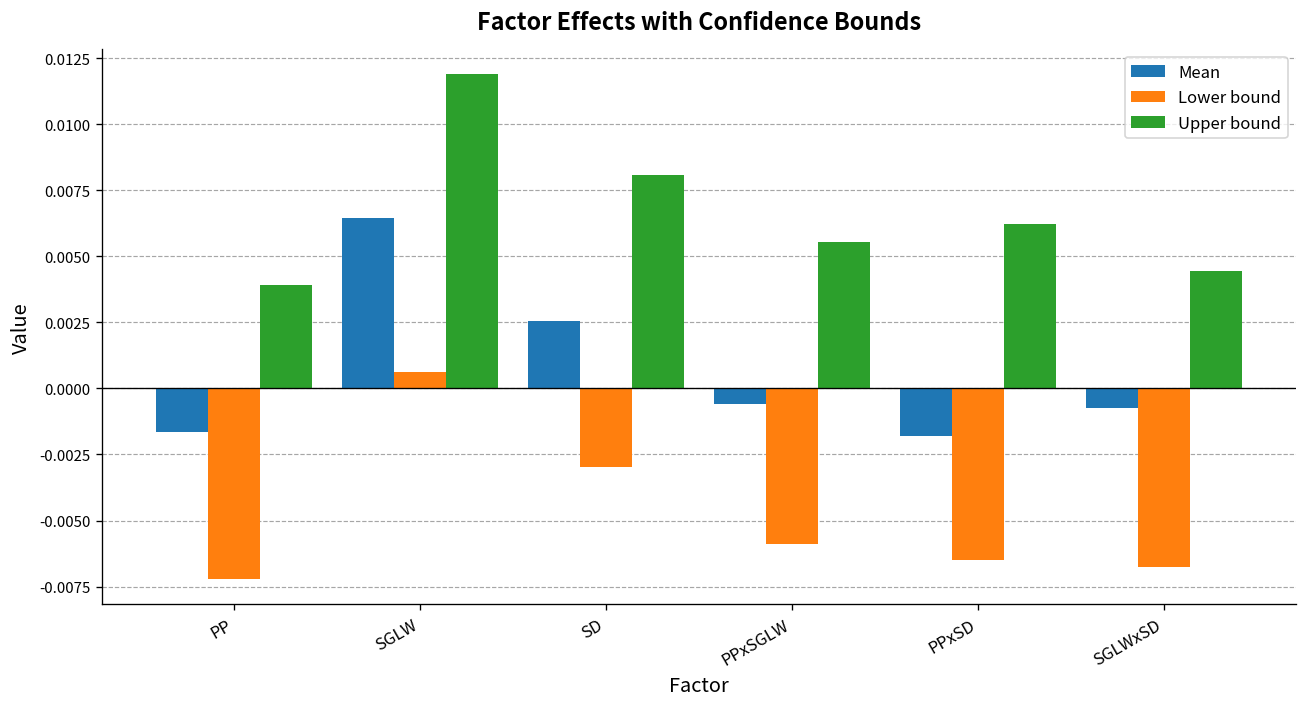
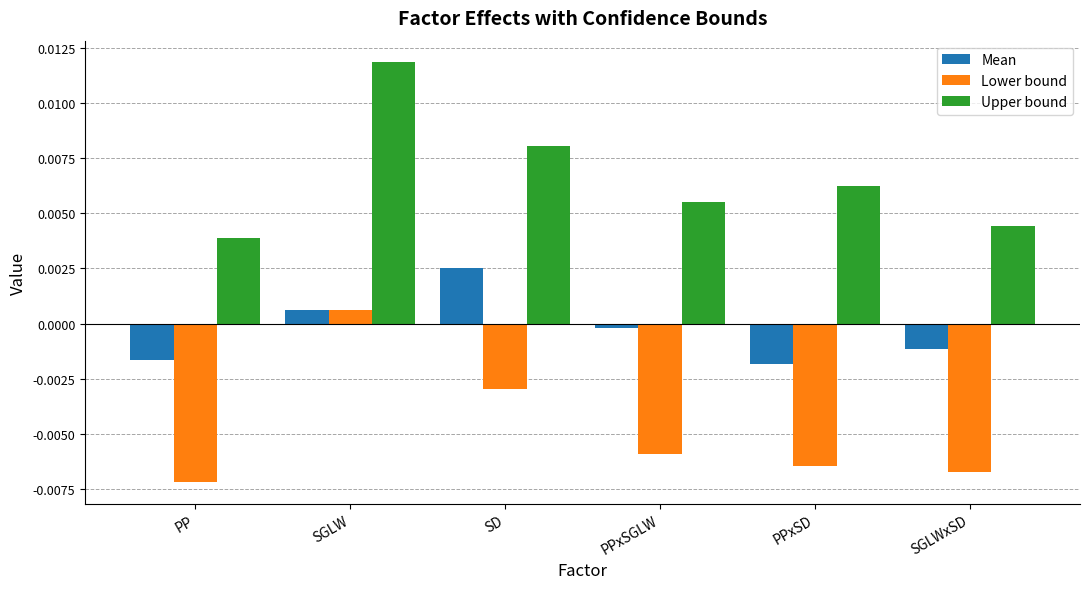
Mean, SGLW: 0.0065 -> 0.0006
Mean, PPxSGLW: -0.0006 -> -0.0002
Mean, SGLWxSD: -0.0008 -> -0.0011
